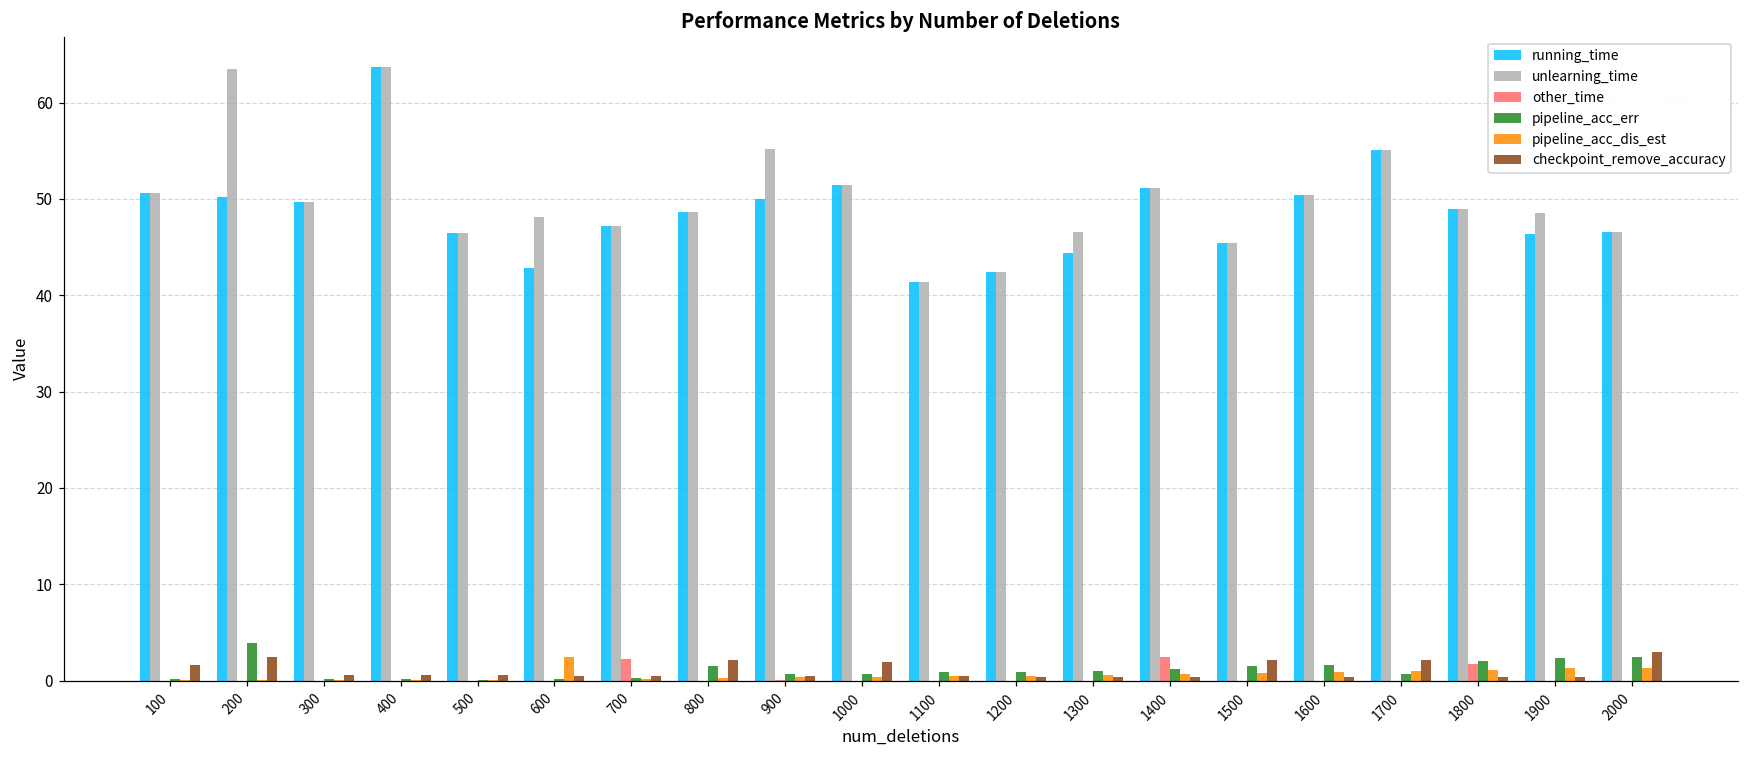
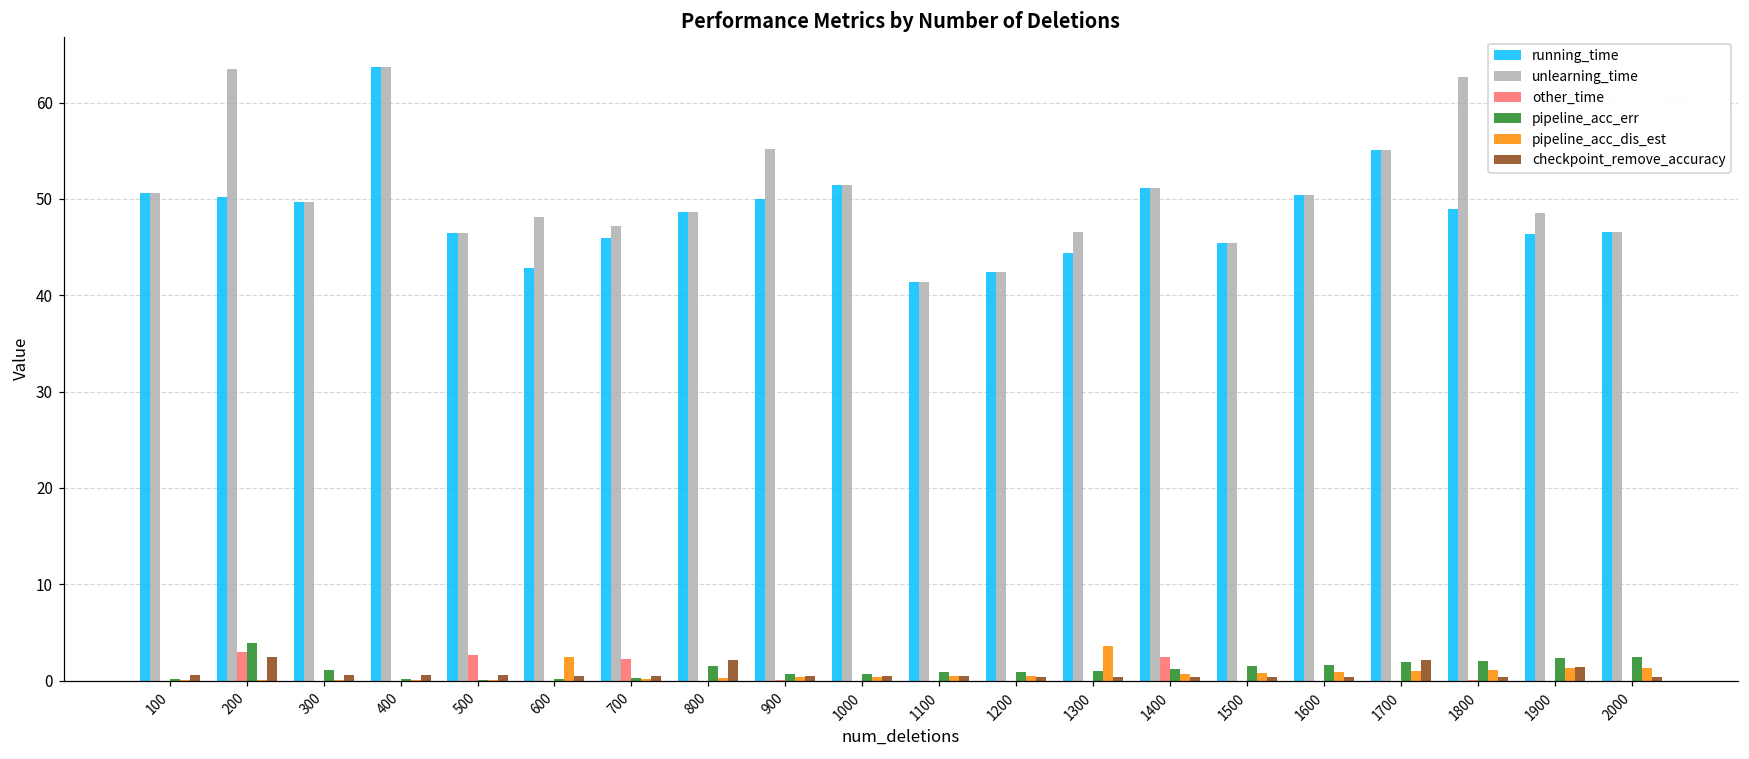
checkpoint_remove_accuracy, 100: 2 -> 1
other_time, 200: 0 -> 3
pipeline_acc_err, 300: 0 -> 1
other_time, 500: 0 -> 3
running_time, 700: 47 -> 46
checkpoint_remove_accuracy, 1000: 2 -> 0
pipeline_acc_dis_est, 1300: 1 -> 4
checkpoint_remove_accuracy, 1500: 2 -> 0
pipeline_acc_err, 1700: 1 -> 2
unlearning_time, 1800: 49 -> 63
other_time, 1800: 2 -> 0
checkpoint_remove_accuracy, 1900: 0 -> 1
checkpoint_remove_accuracy, 2000: 3 -> 0
